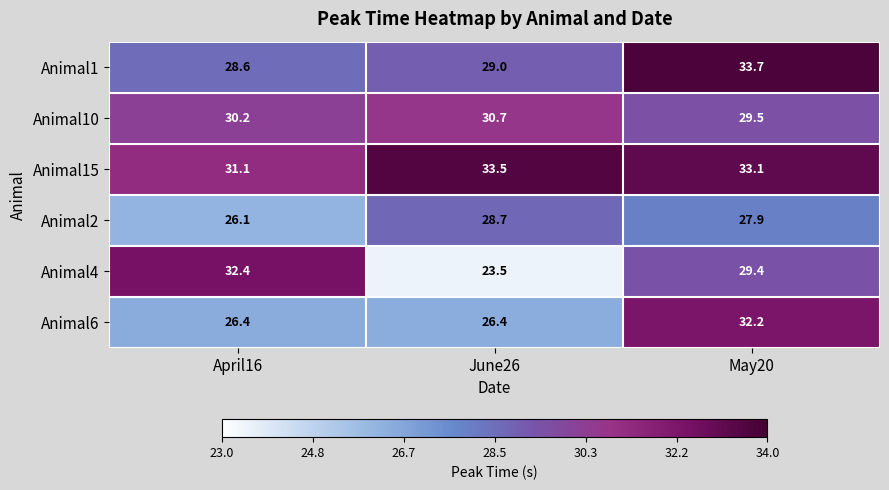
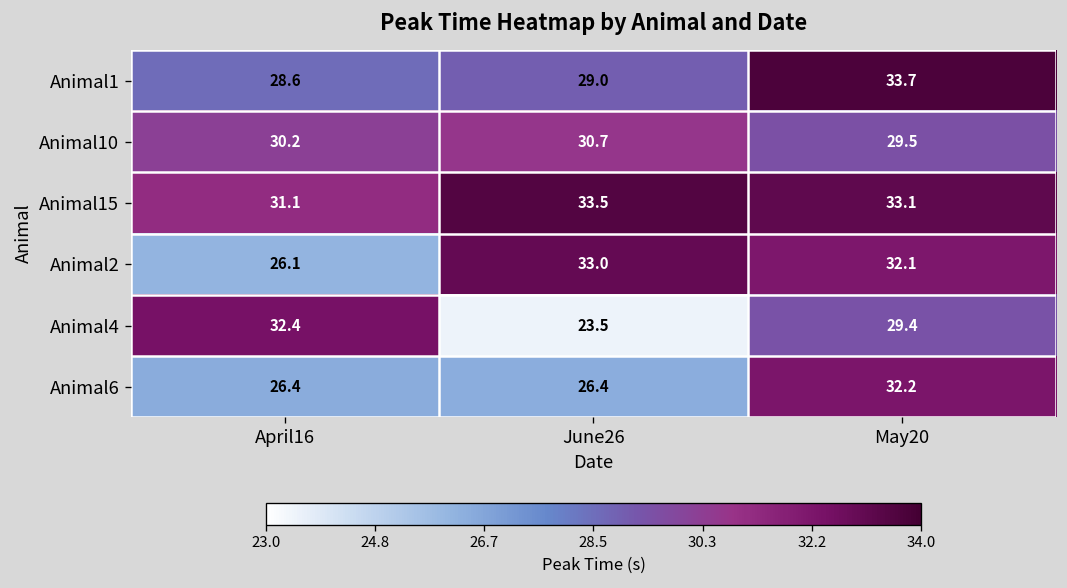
Animal2, June26: 28.7 -> 33.0
Animal2, May20: 27.9 -> 32.1
